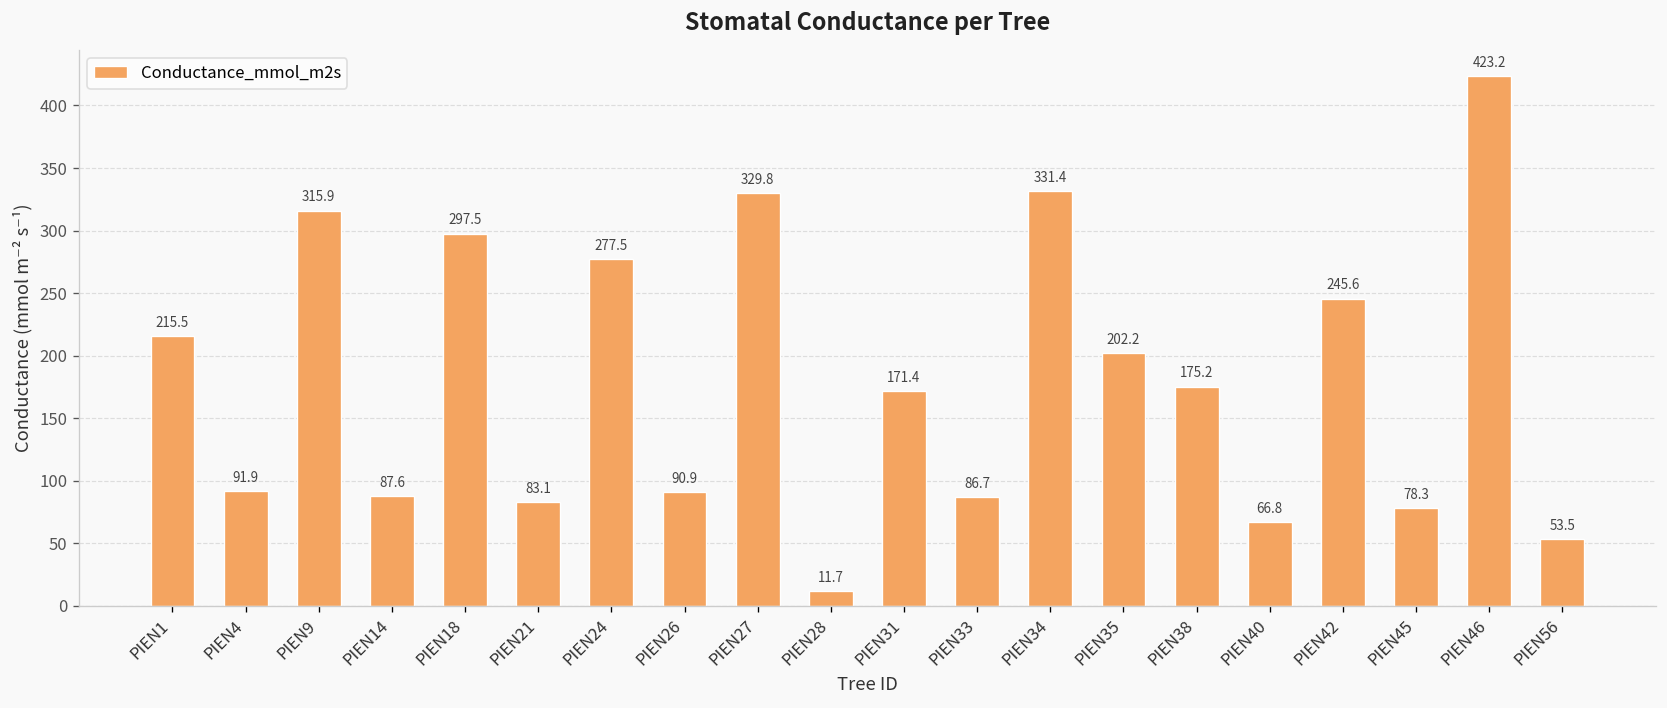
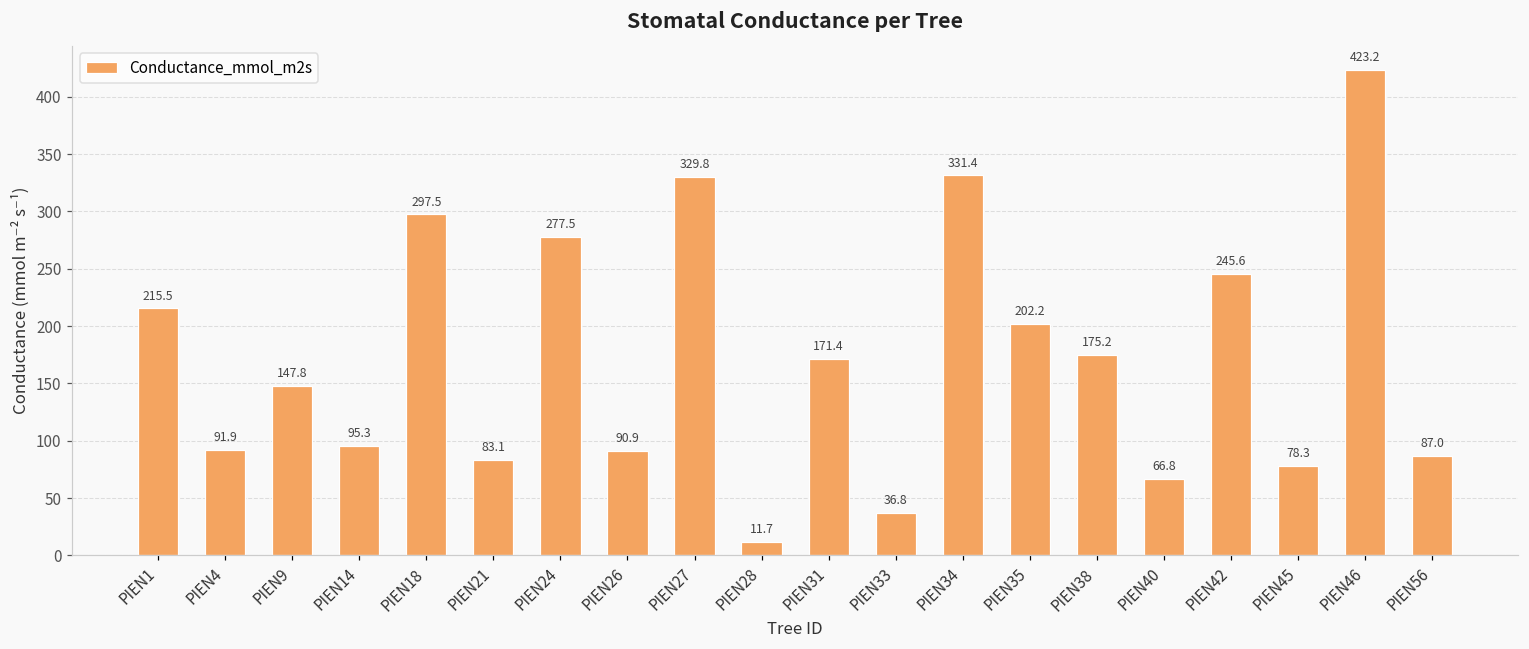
PIEN9: 315.9 -> 147.8
PIEN14: 87.6 -> 95.3
PIEN33: 86.7 -> 36.8
PIEN56: 53.5 -> 87.0
